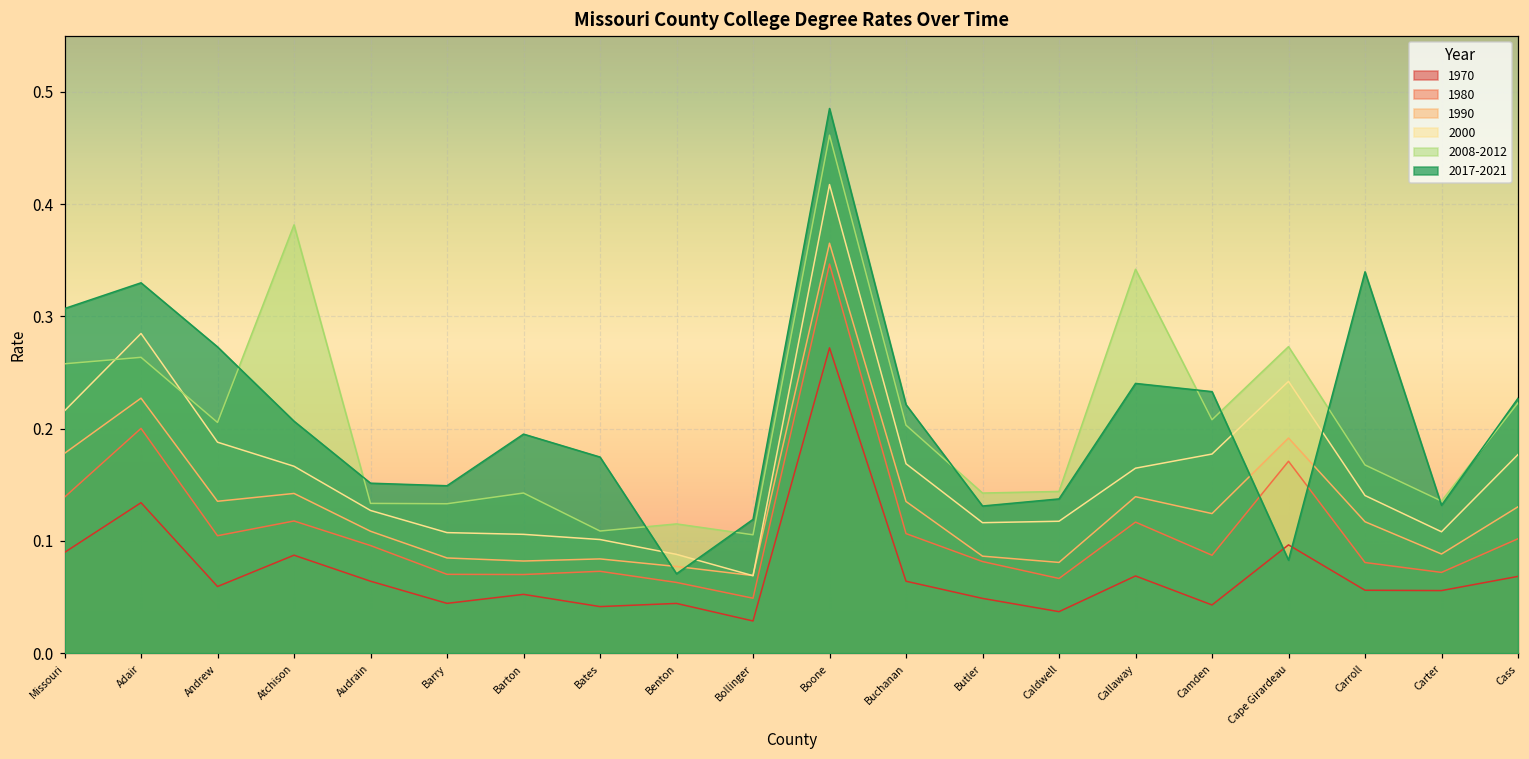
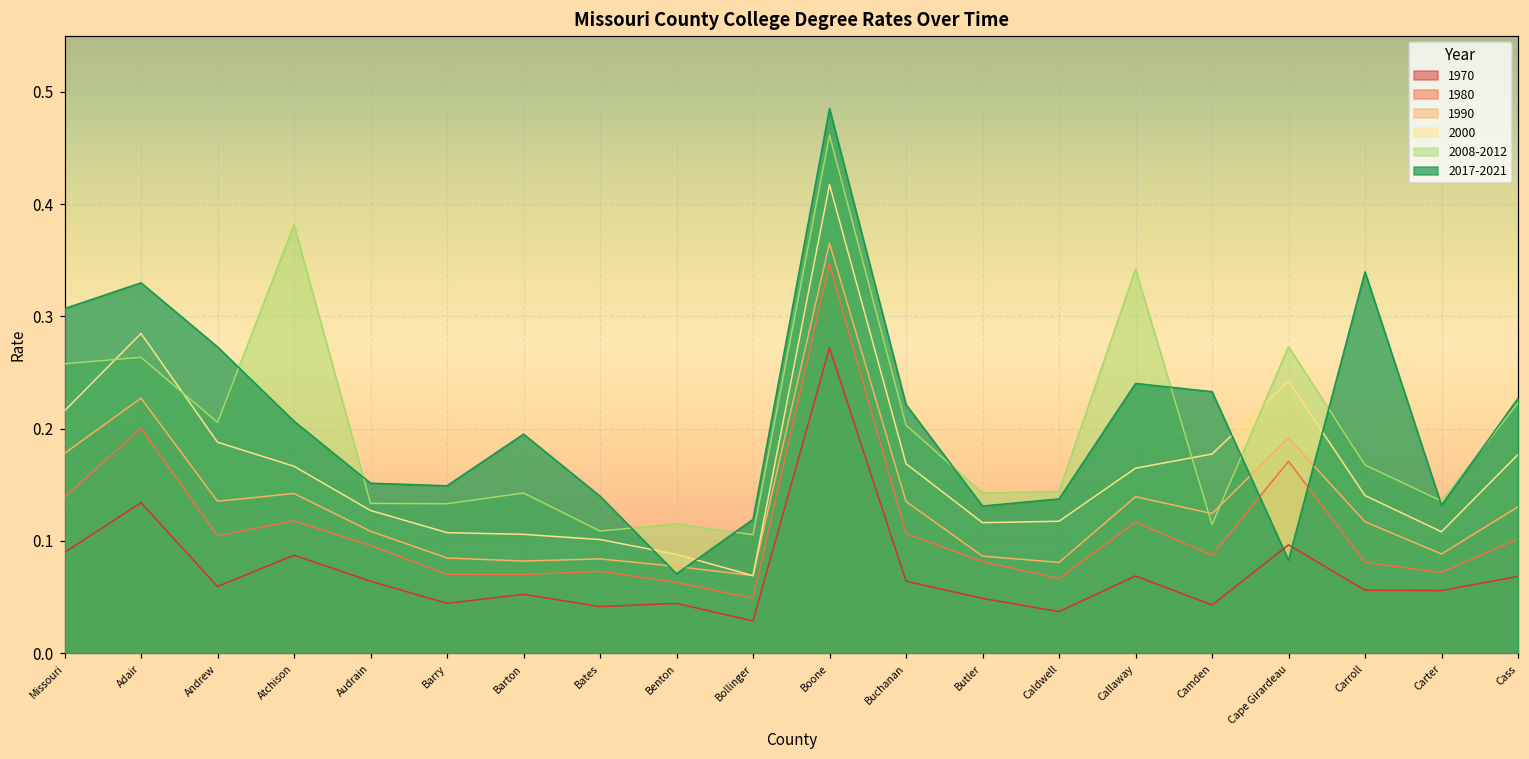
2017-2021, Bates: 0.175 -> 0.140
2008-2012, Camden: 0.208 -> 0.115
